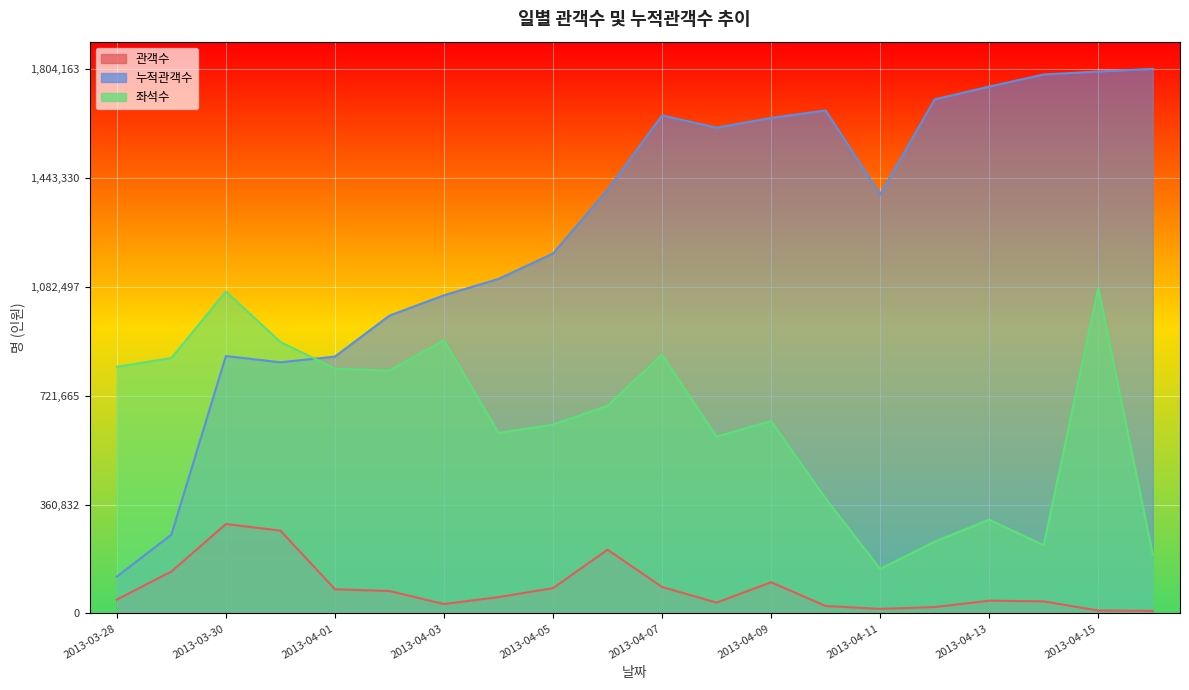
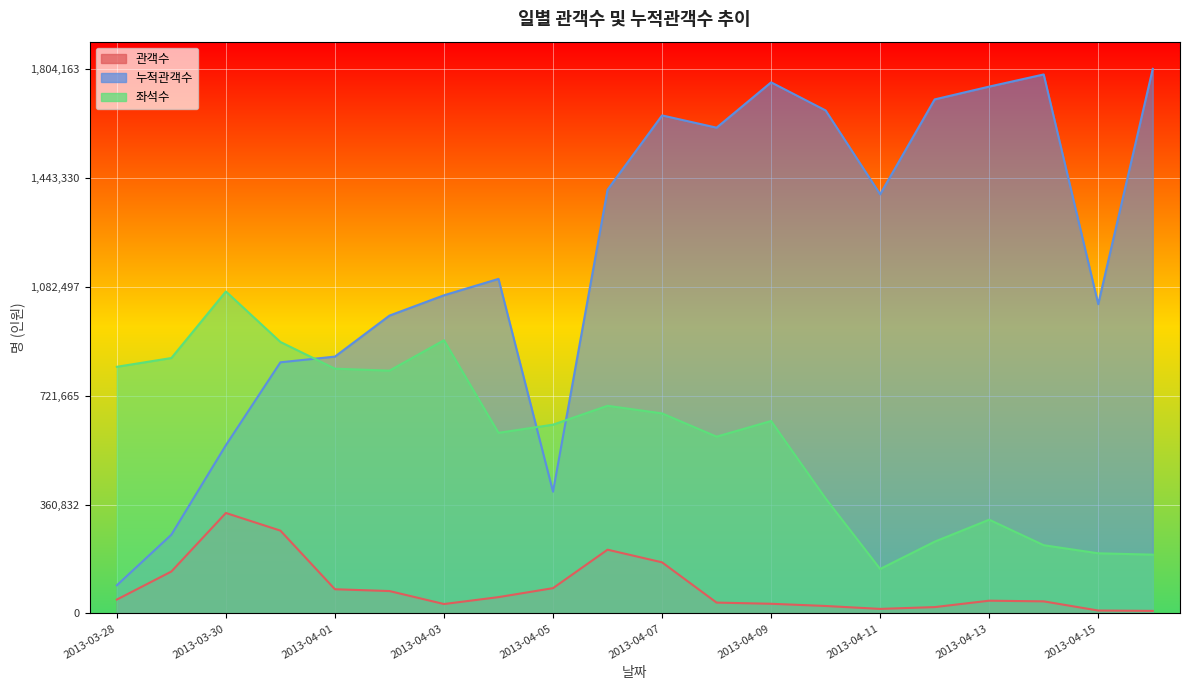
누적관객수, 2013-03-28: 120,000 -> 90,000
관객수, 2013-03-30: 300,000 -> 330,000
누적관객수, 2013-03-30: 850,000 -> 560,000
누적관객수, 2013-04-05: 1,190,000 -> 400,000
관객수, 2013-04-07: 90,000 -> 170,000
좌석수, 2013-04-07: 860,000 -> 660,000
관객수, 2013-04-09: 100,000 -> 30,000
누적관객수, 2013-04-09: 1,640,000 -> 1,760,000
누적관객수, 2013-04-15: 1,800,000 -> 1,020,000
좌석수, 2013-04-15: 1,080,000 -> 200,000
